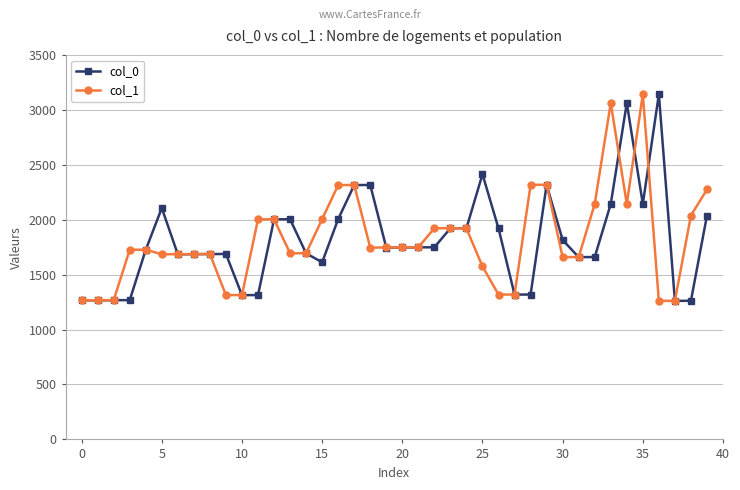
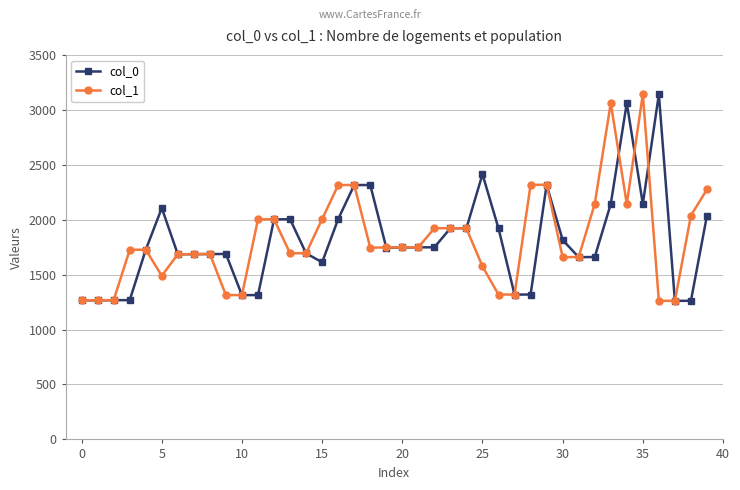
col_1, 5: 1690 -> 1490
